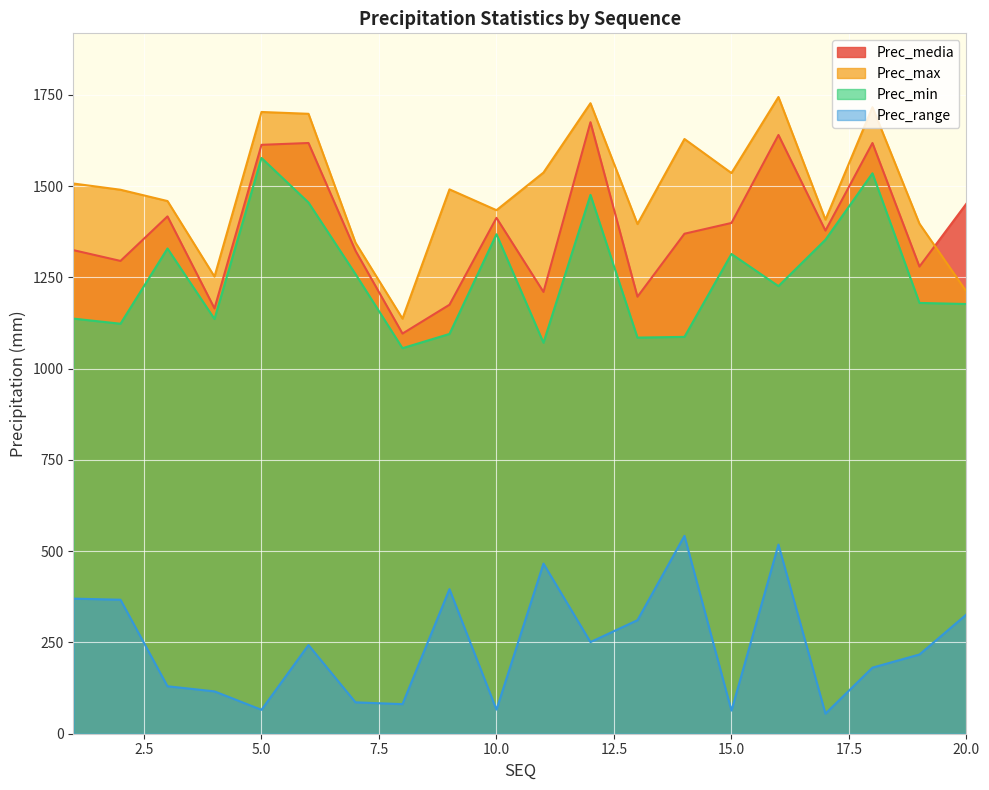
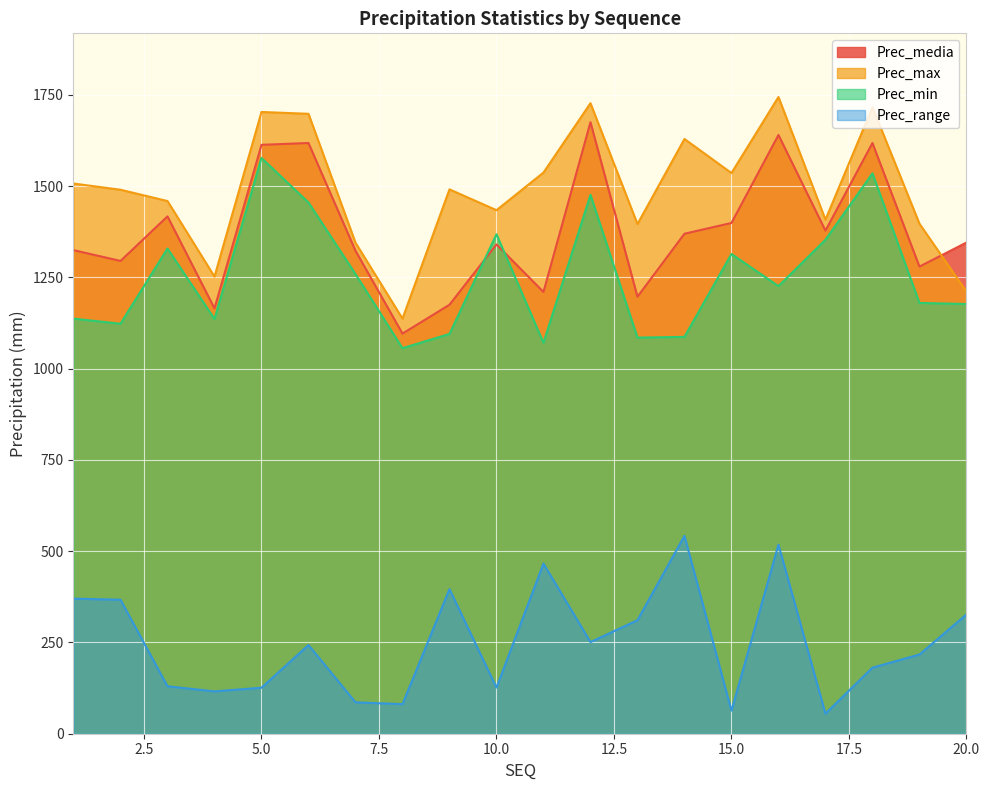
Prec_range, 5.0: 70 -> 130
Prec_media, 10.0: 1410 -> 1340
Prec_range, 10.0: 70 -> 130
Prec_media, 20.0: 1450 -> 1350
